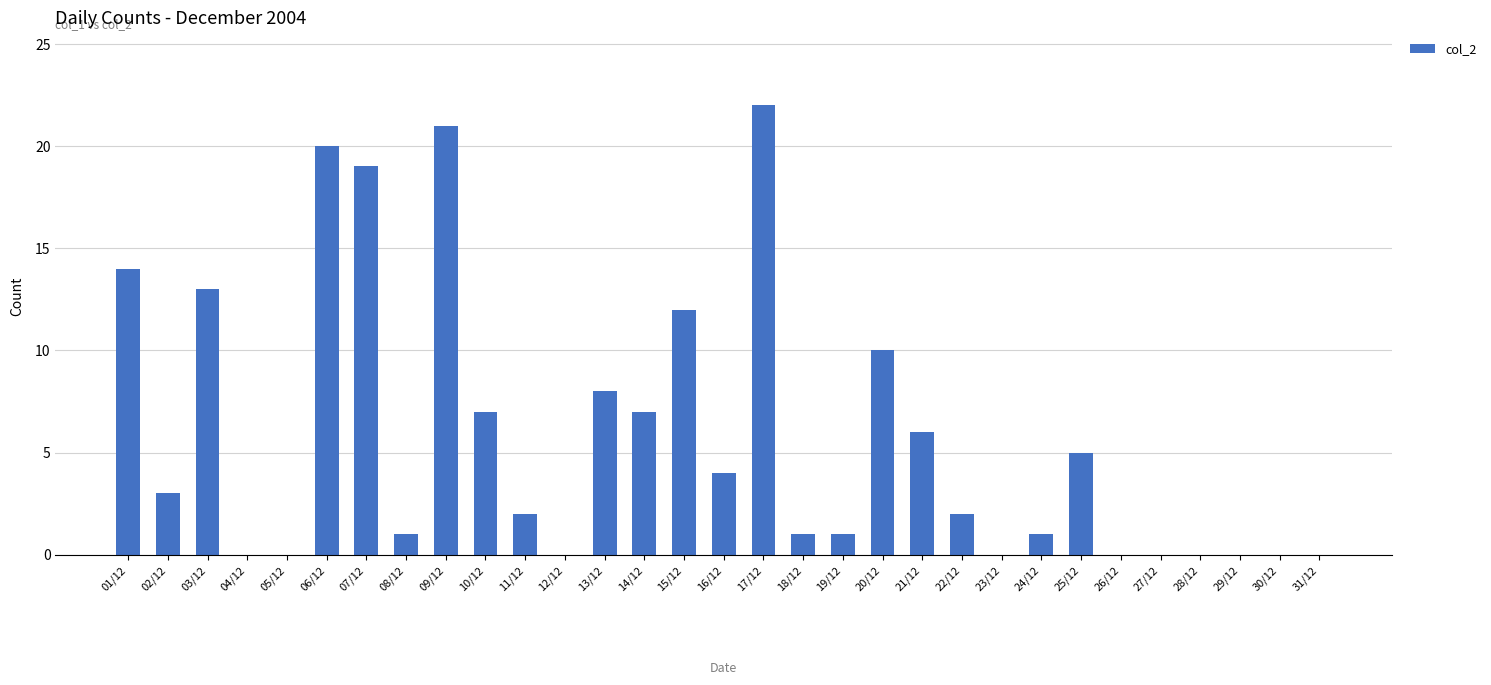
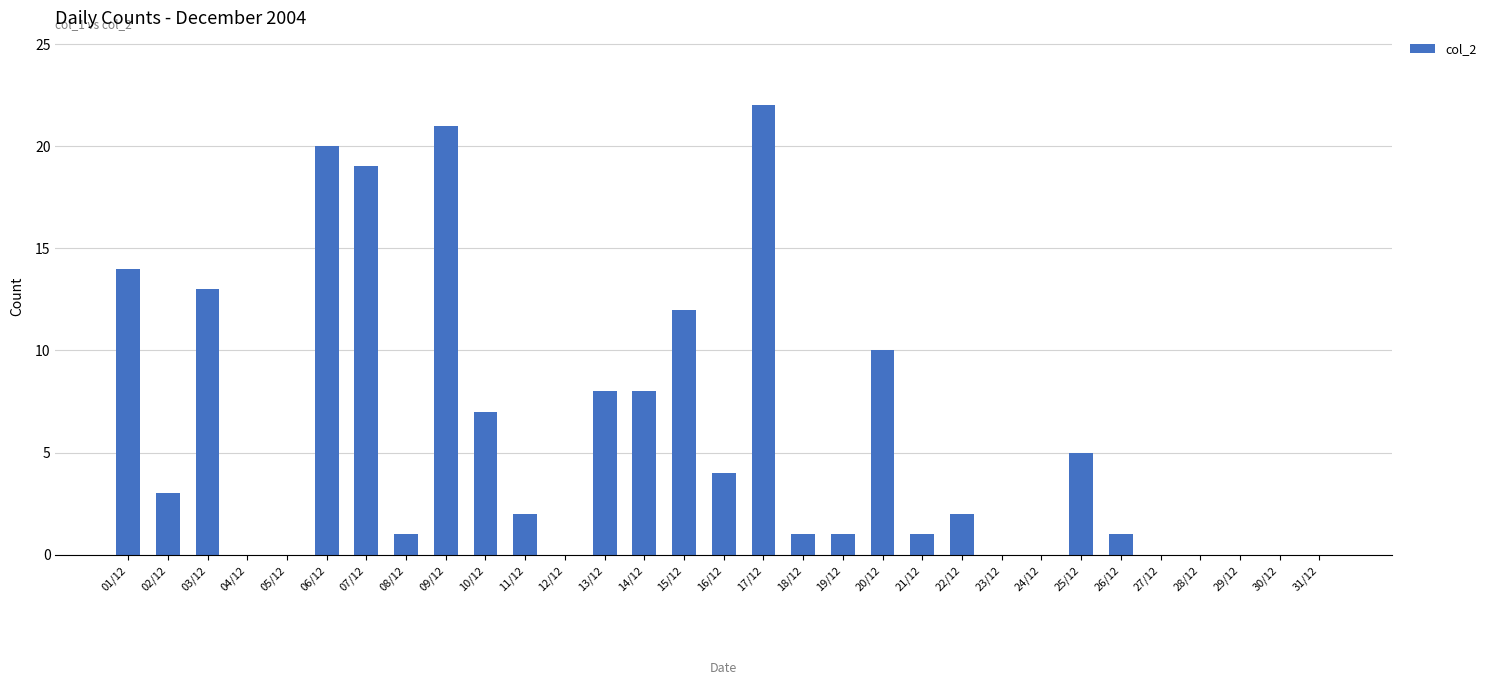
14/12: 7 -> 8
21/12: 6 -> 1
24/12: 1 -> 0
26/12: 0 -> 1
